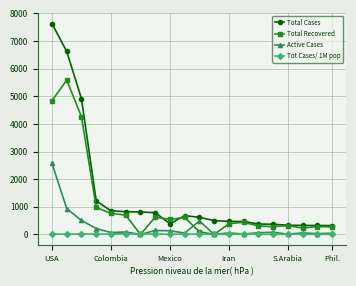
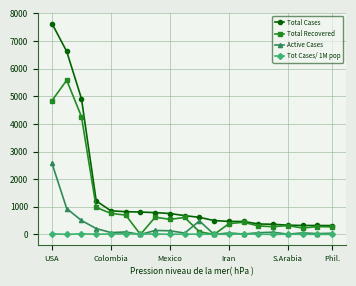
Total Cases, Mexico: 400 -> 800
